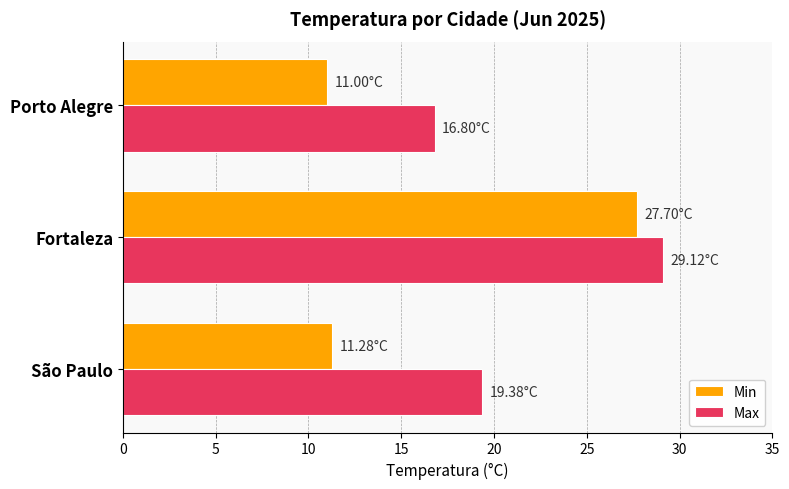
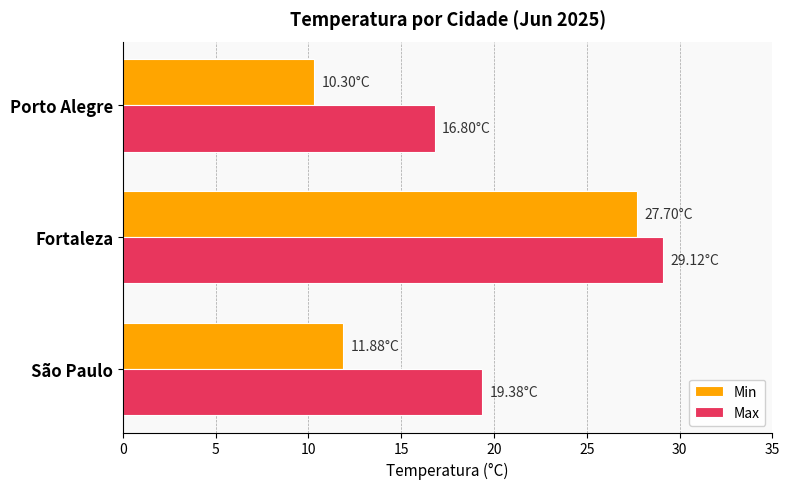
Min, Porto Alegre: 11.00°C -> 10.30°C
Min, São Paulo: 11.28°C -> 11.88°C
